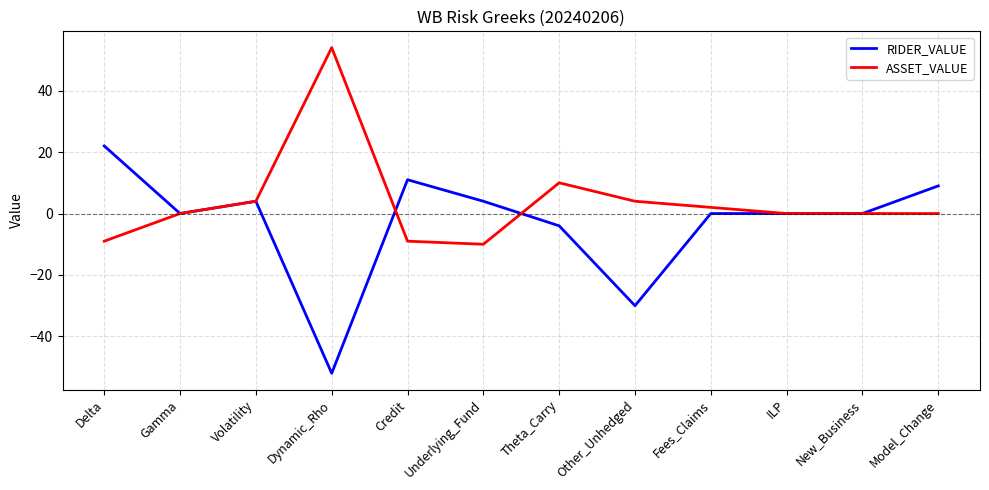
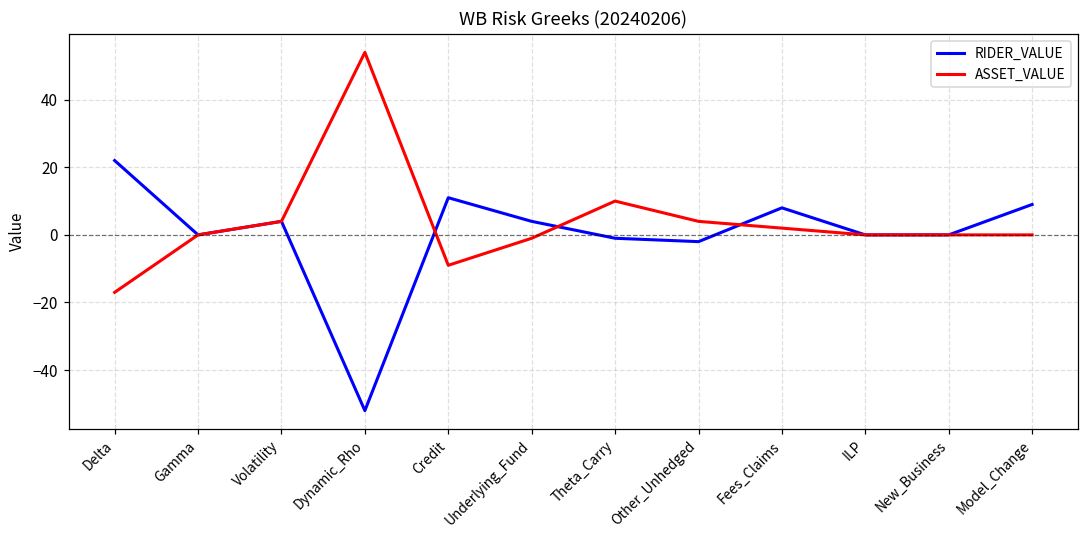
ASSET_VALUE, Delta: -9 -> -17
ASSET_VALUE, Underlying_Fund: -10 -> -1
RIDER_VALUE, Theta_Carry: -4 -> -1
RIDER_VALUE, Other_Unhedged: -30 -> -2
RIDER_VALUE, Fees_Claims: 0 -> 8
